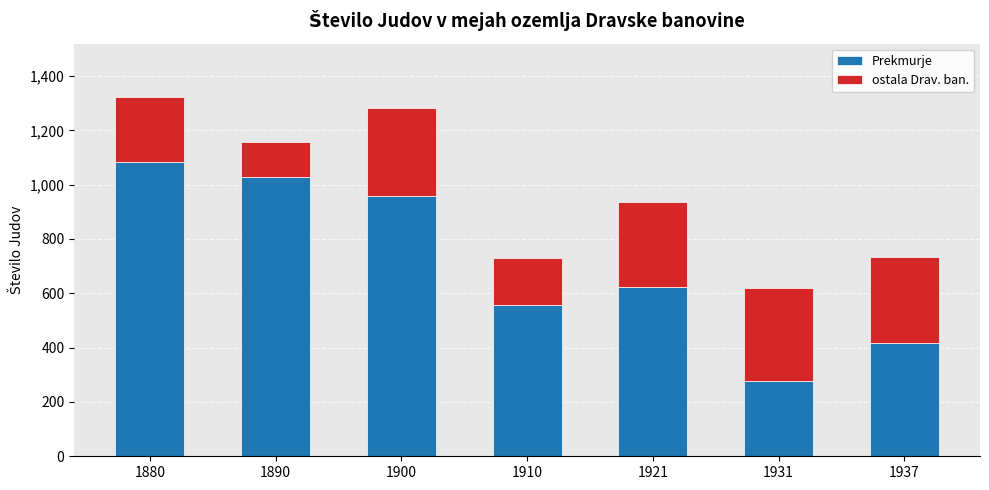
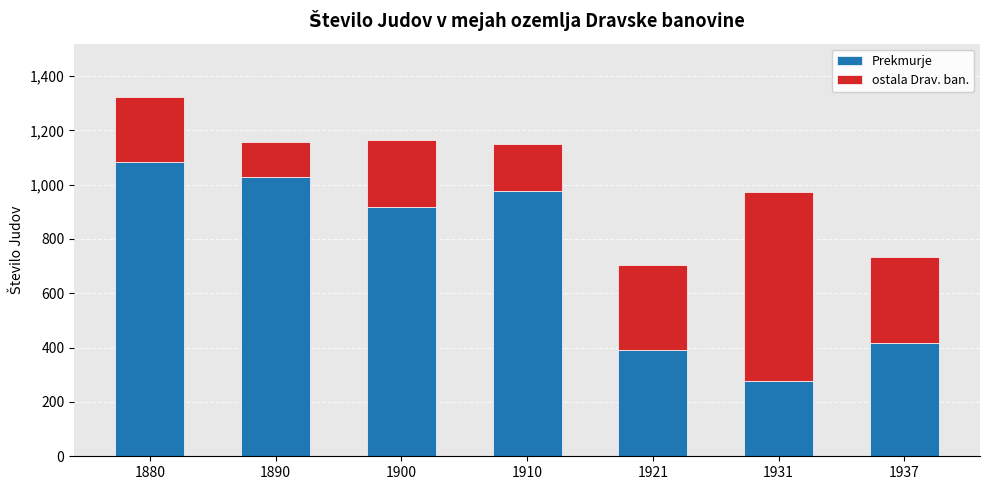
Prekmurje, 1900: 960 -> 920
ostala Drav. ban., 1900: 320 -> 250
Prekmurje, 1910: 560 -> 980
Prekmurje, 1921: 620 -> 390
ostala Drav. ban., 1931: 340 -> 700
